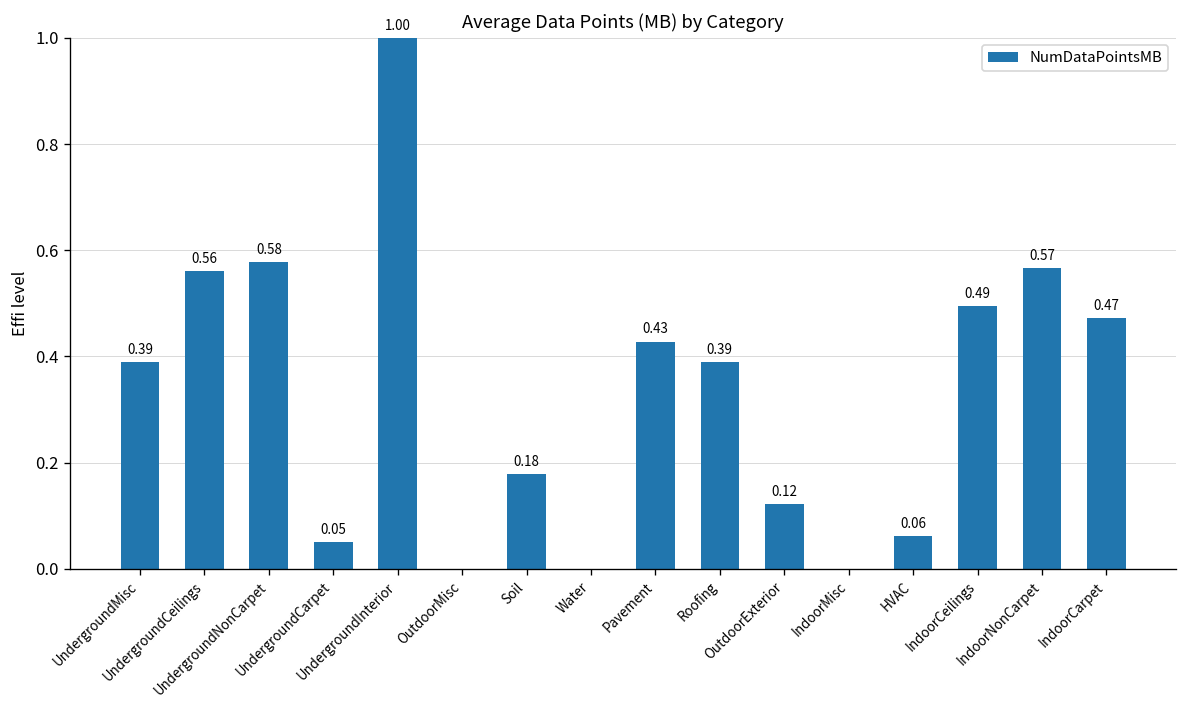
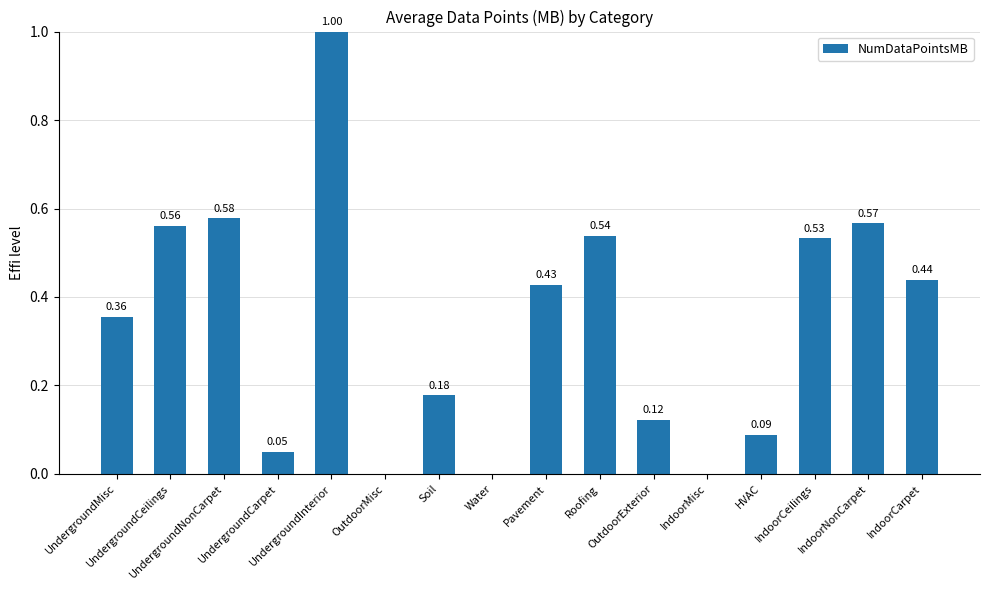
UndergroundMisc: 0.39 -> 0.36
Roofing: 0.39 -> 0.54
HVAC: 0.06 -> 0.09
IndoorCeilings: 0.49 -> 0.53
IndoorCarpet: 0.47 -> 0.44
